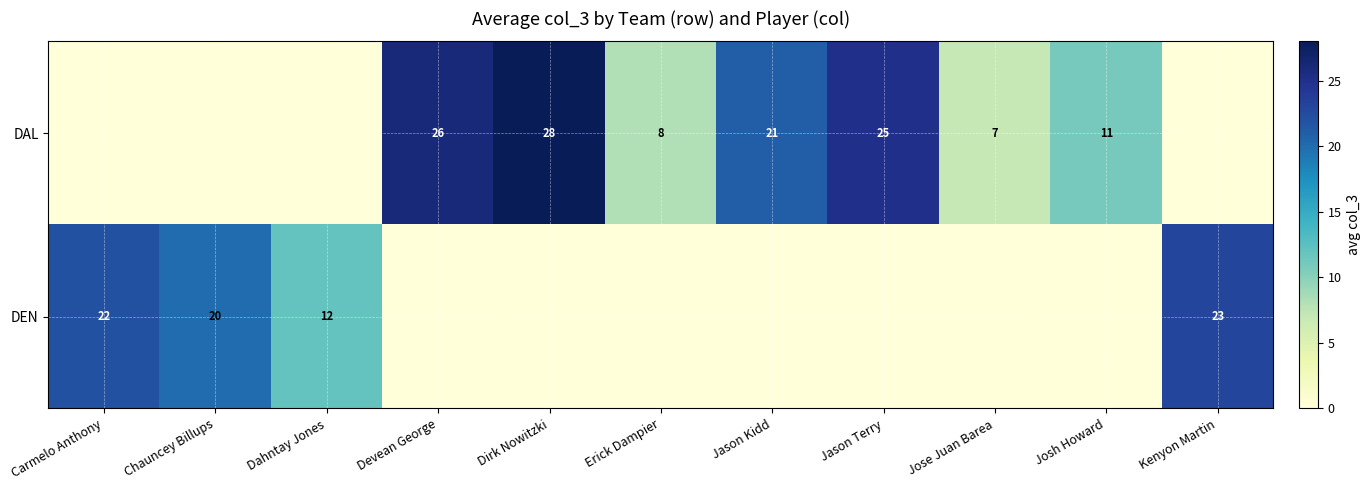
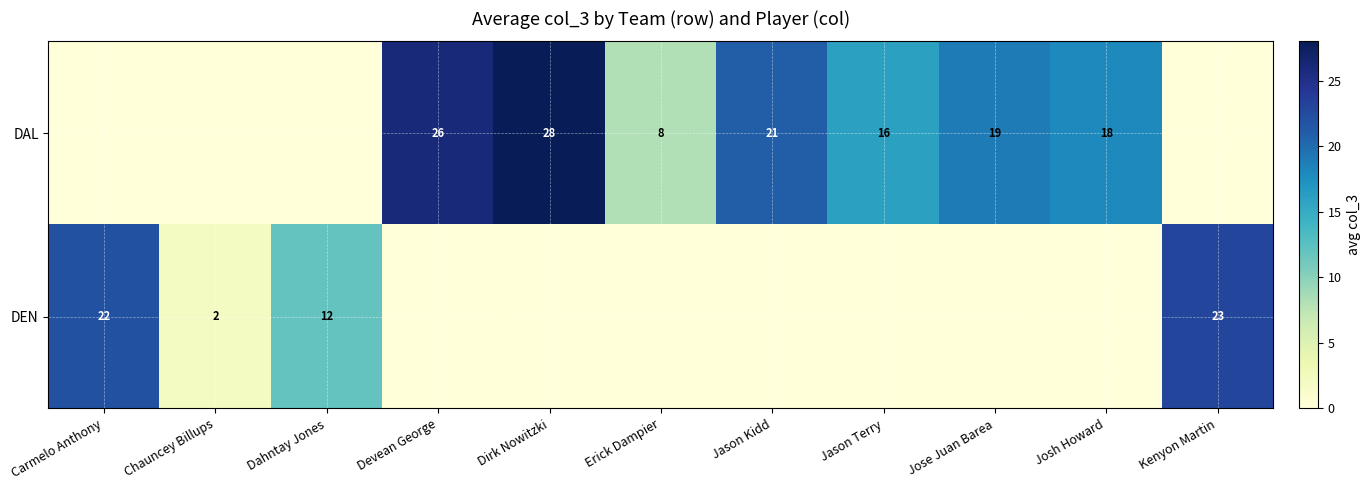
DAL, Jason Terry: 25 -> 16
DAL, Jose Juan Barea: 7 -> 19
DAL, Josh Howard: 11 -> 18
DEN, Chauncey Billups: 20 -> 2
